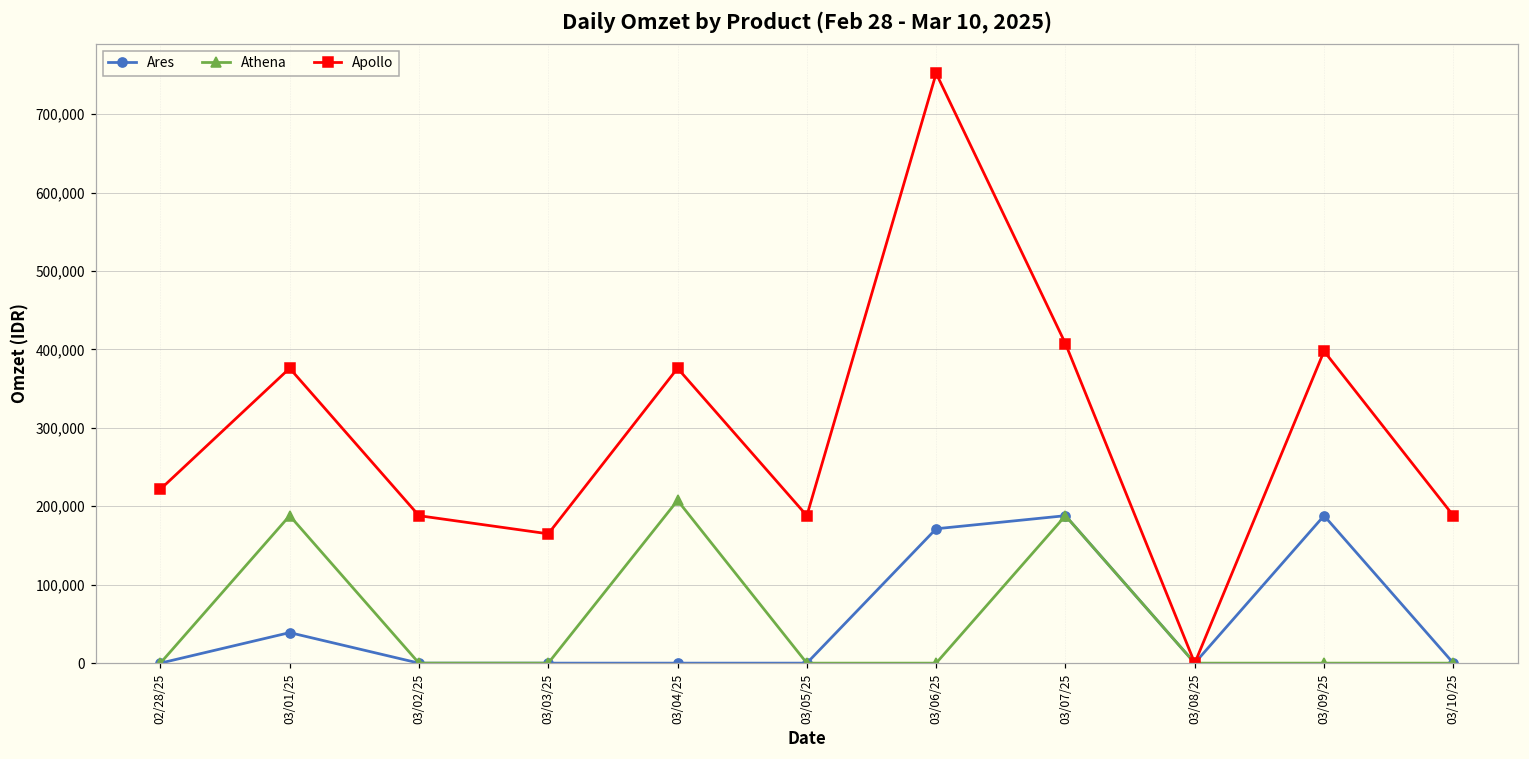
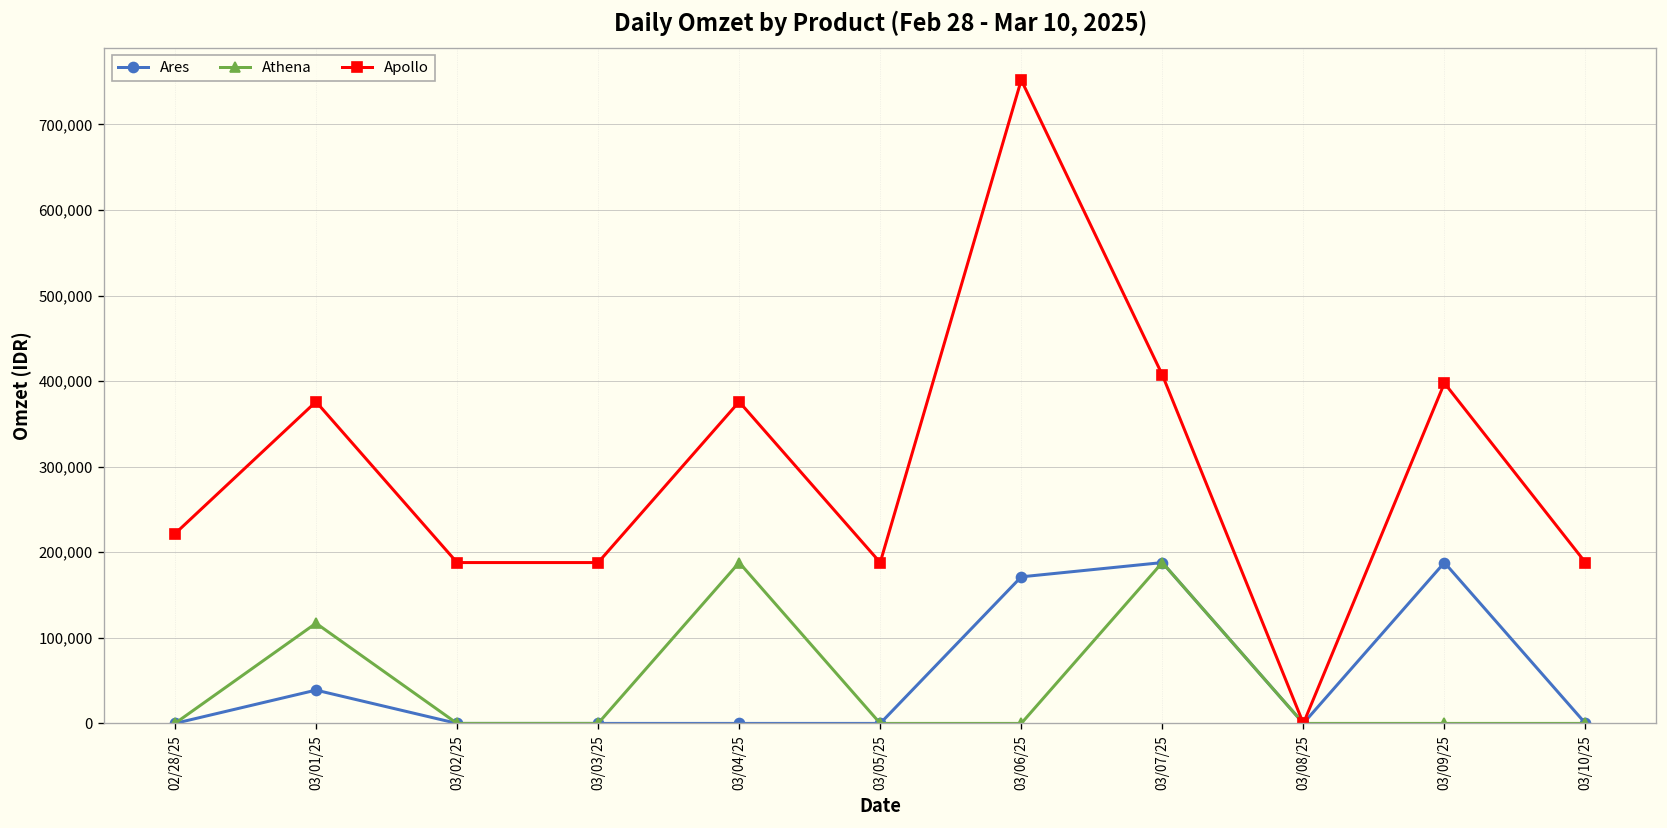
Athena, 03/01/25: 190,000 -> 120,000
Apollo, 03/03/25: 160,000 -> 190,000
Athena, 03/04/25: 210,000 -> 190,000
